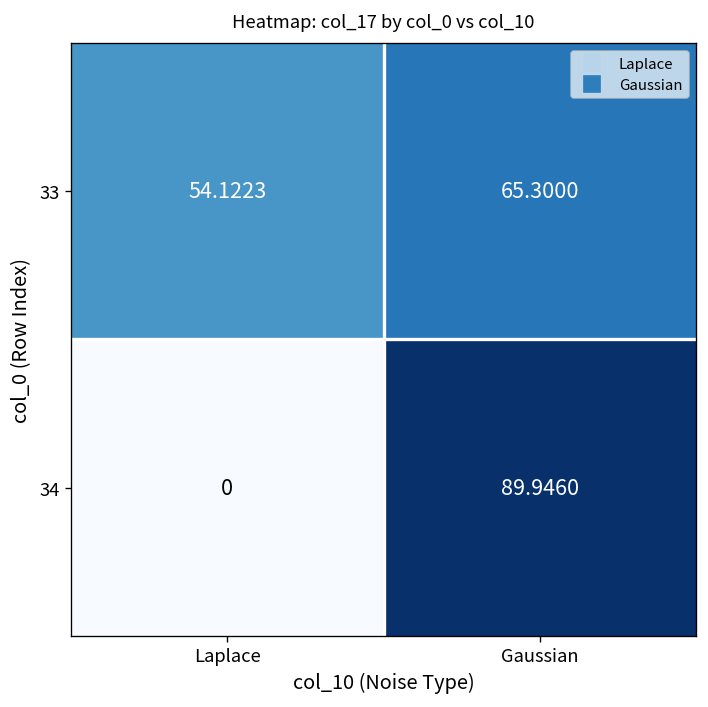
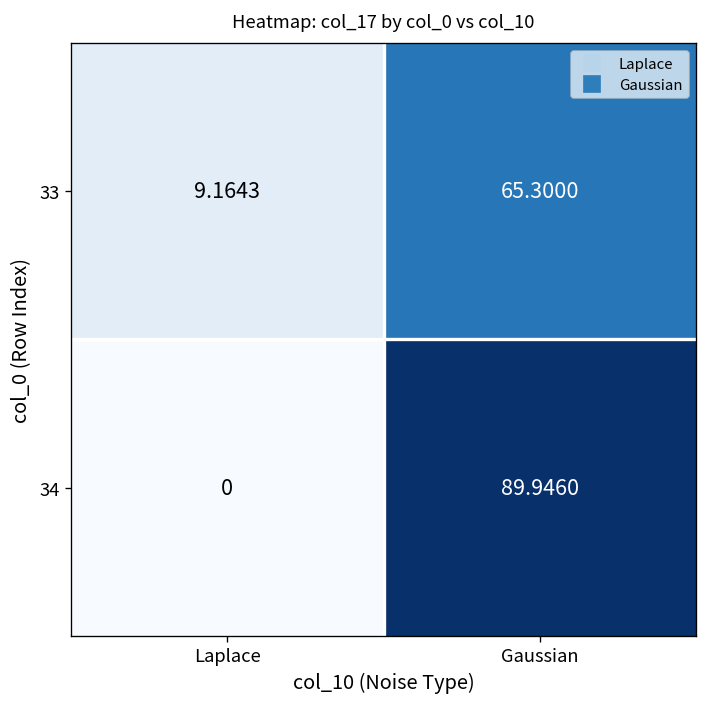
33, Laplace: 54.1223 -> 9.1643
